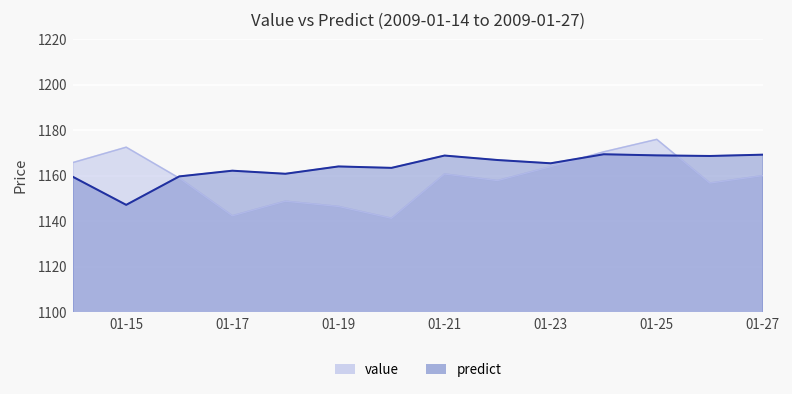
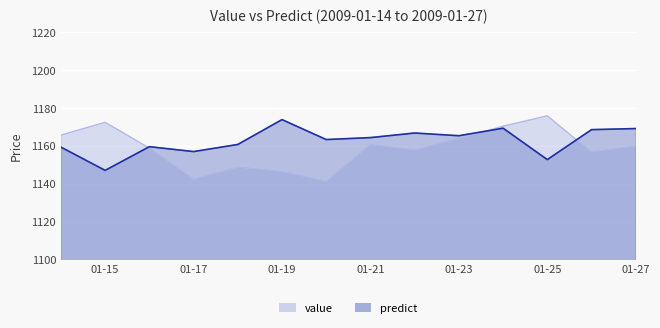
predict, 01-17: 1162 -> 1157
predict, 01-19: 1164 -> 1174
predict, 01-21: 1169 -> 1164
predict, 01-25: 1169 -> 1153
